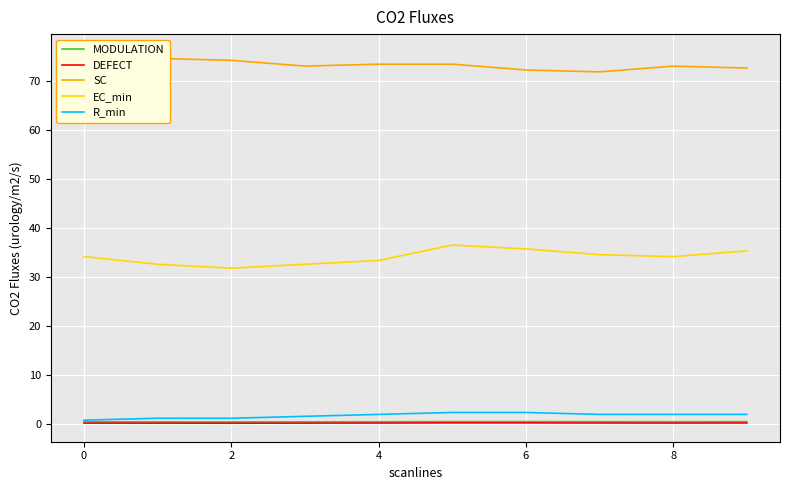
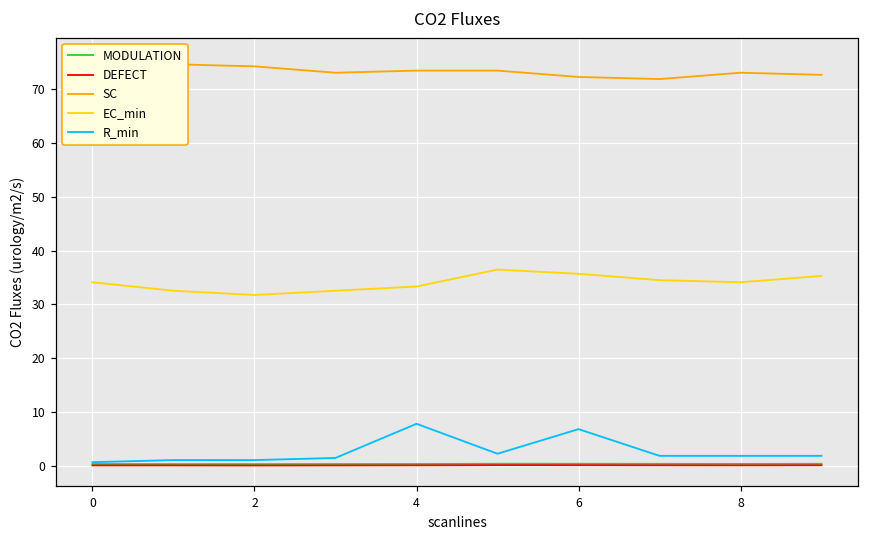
R_min, 4: 2 -> 8
R_min, 6: 2 -> 7
